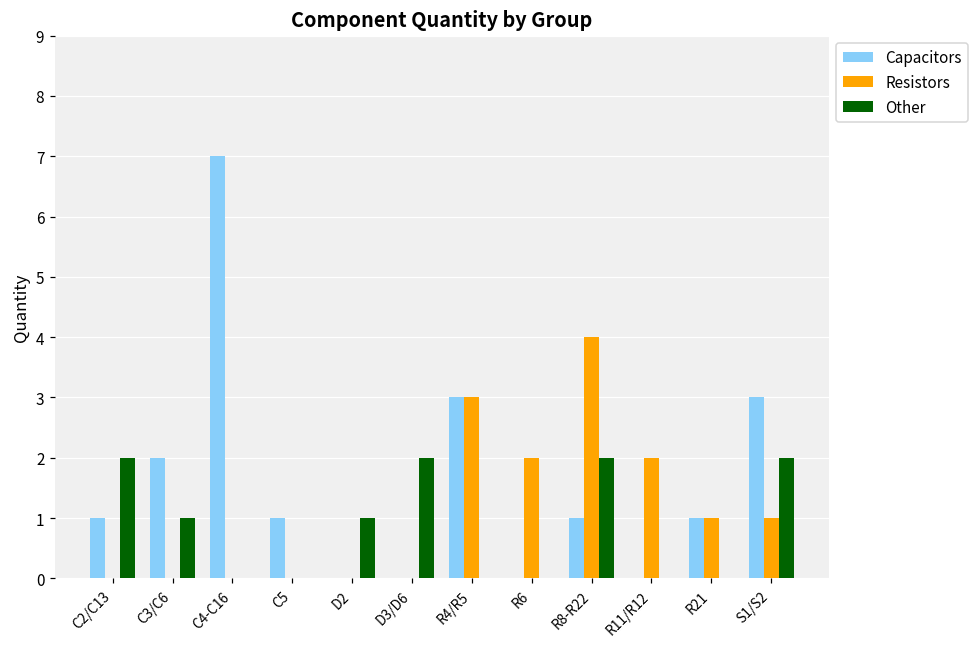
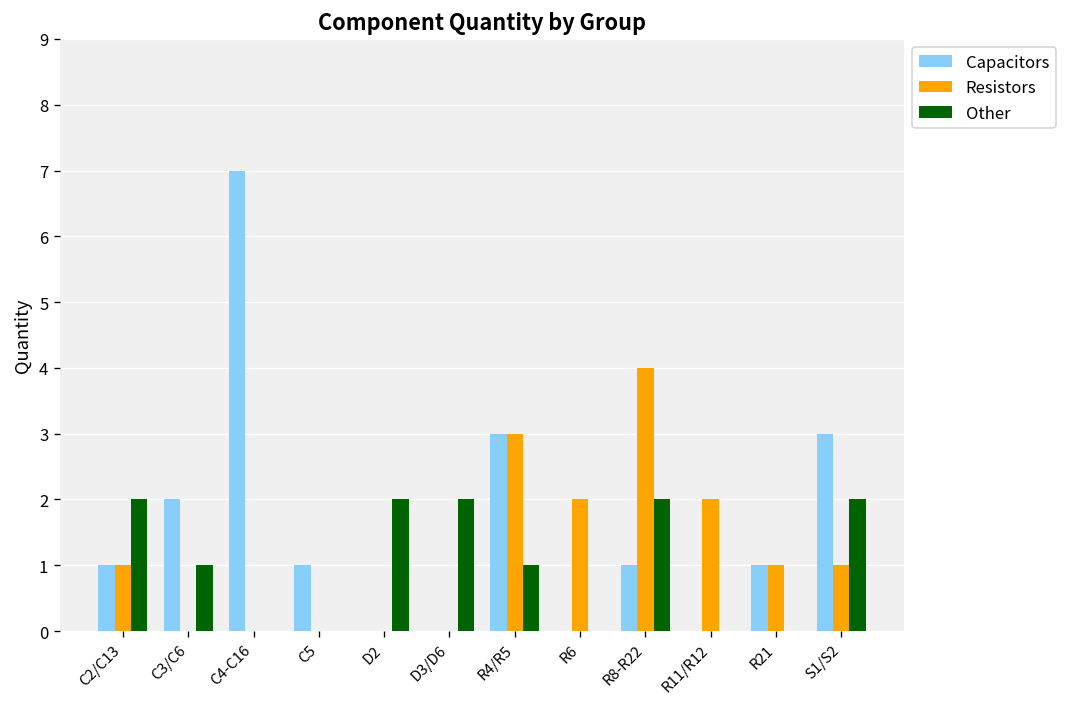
Resistors, C2/C13: 0 -> 1
Other, D2: 1 -> 2
Other, R4/R5: 0 -> 1
